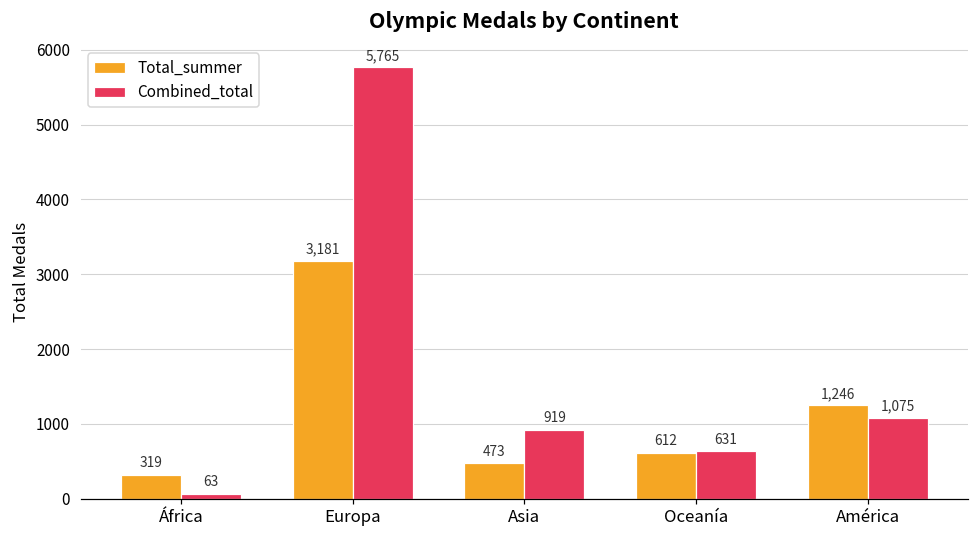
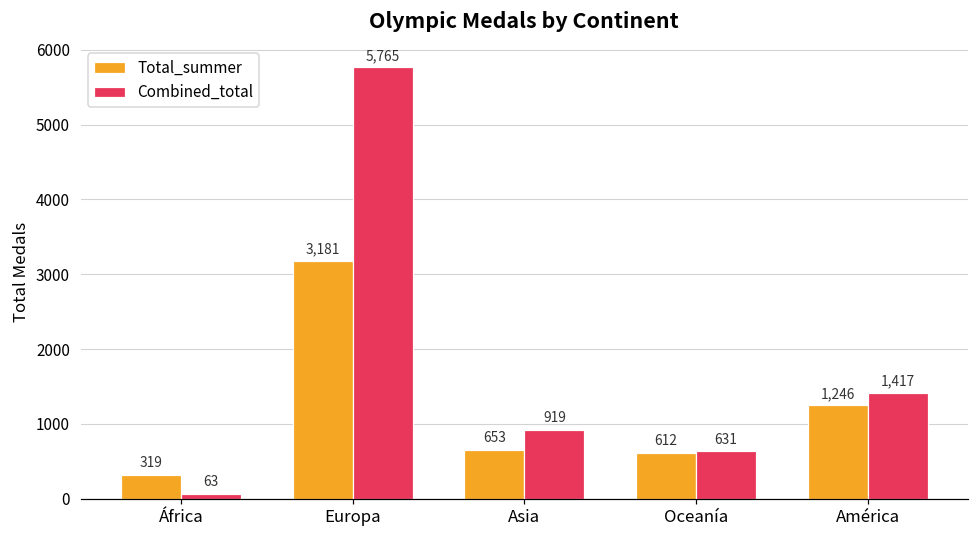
Total_summer, Asia: 473 -> 653
Combined_total, América: 1,075 -> 1,417
